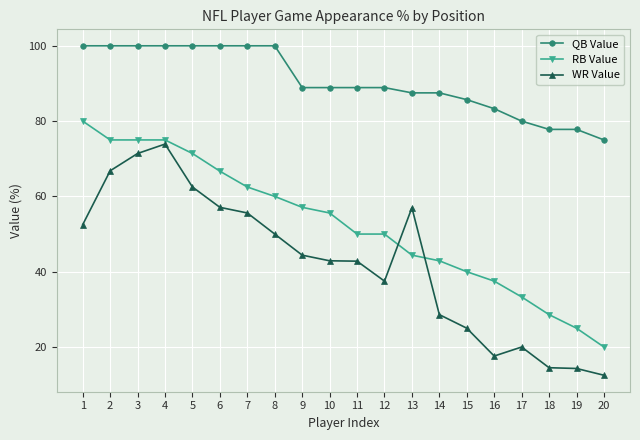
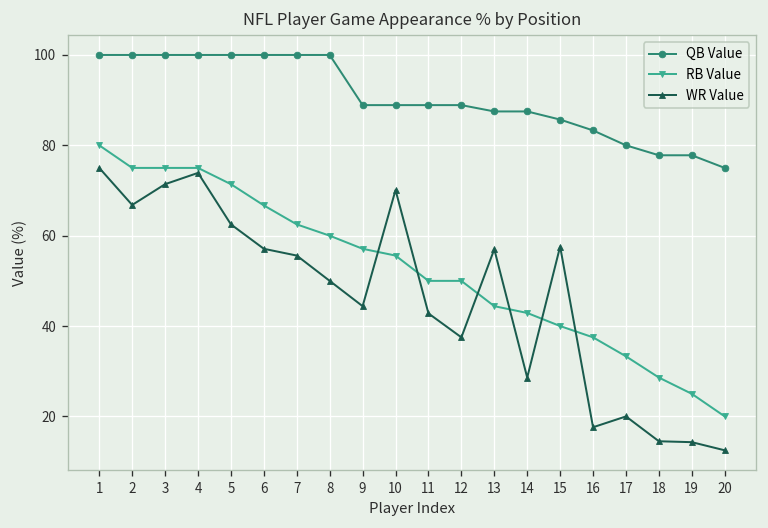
WR Value, 1: 53 -> 75
WR Value, 10: 43 -> 70
WR Value, 15: 25 -> 58
